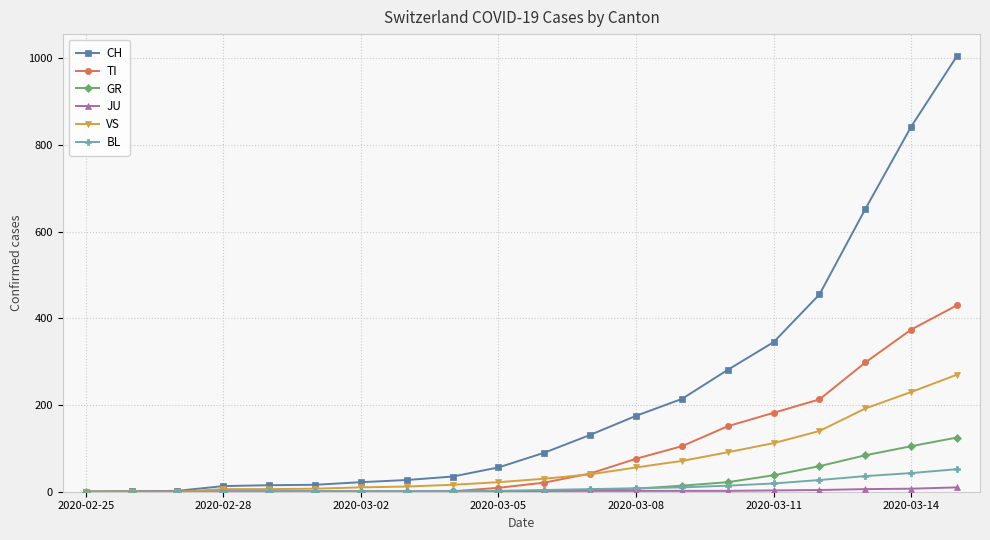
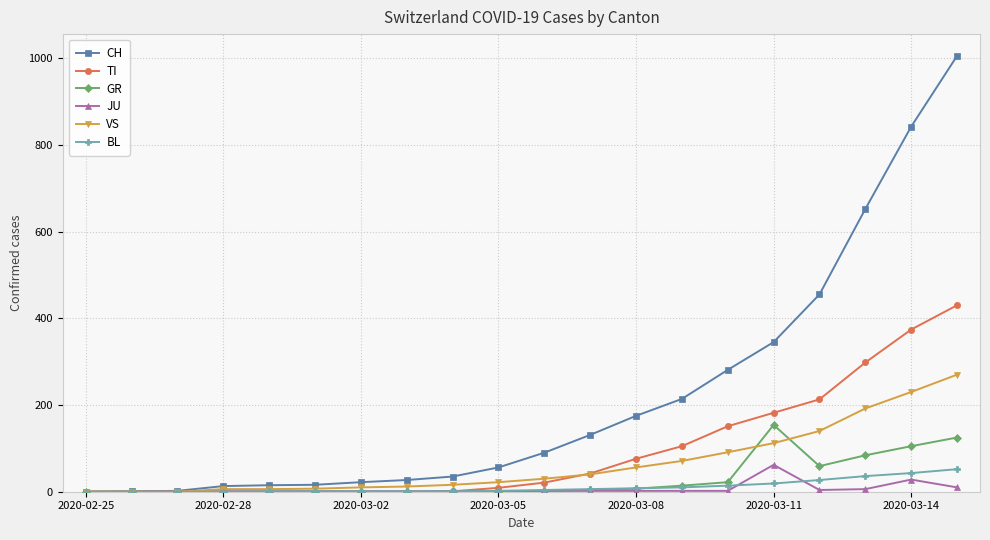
GR, 2020-03-11: 40 -> 150
JU, 2020-03-11: 0 -> 60
JU, 2020-03-14: 10 -> 30
